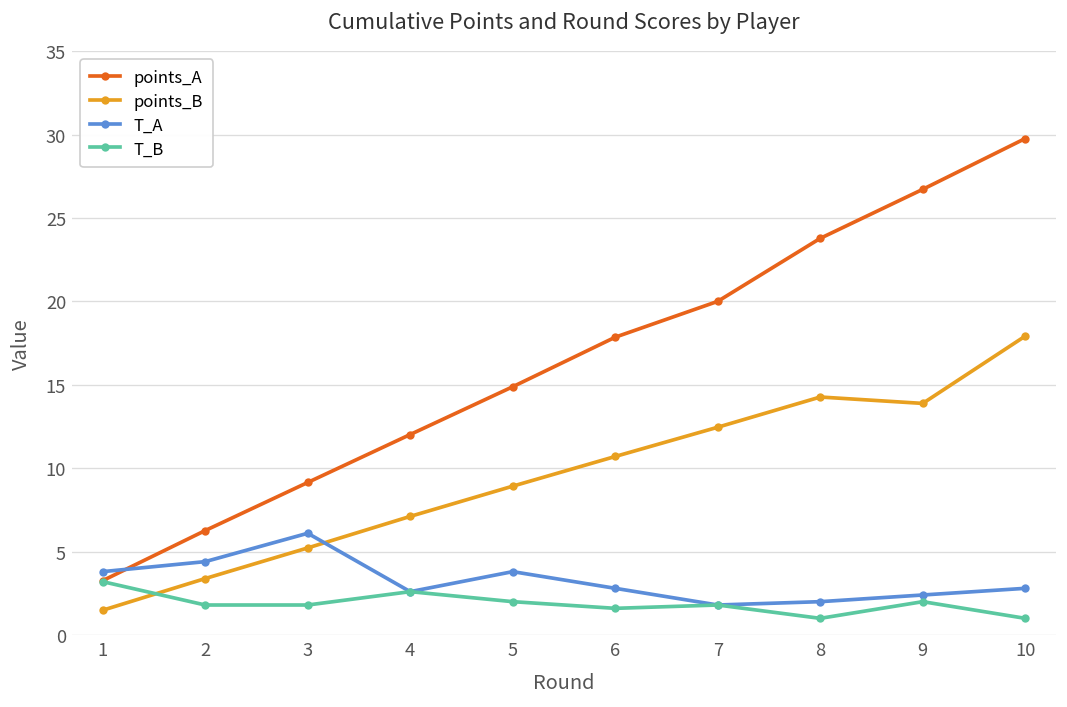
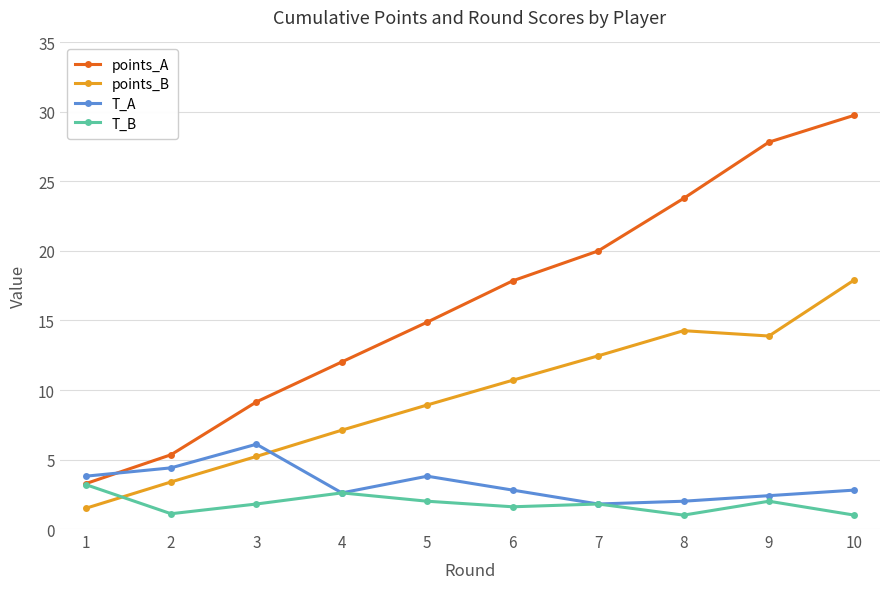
points_A, 2: 6.3 -> 5.3
T_B, 2: 1.8 -> 1.1
points_A, 9: 26.7 -> 27.8
